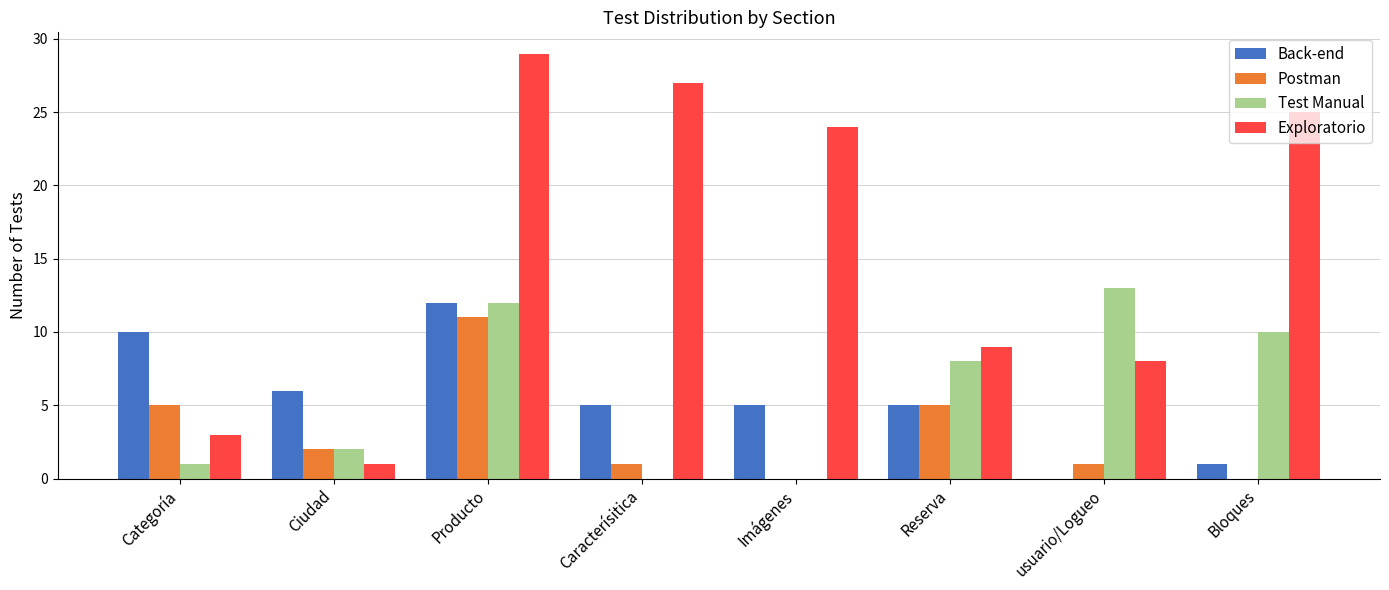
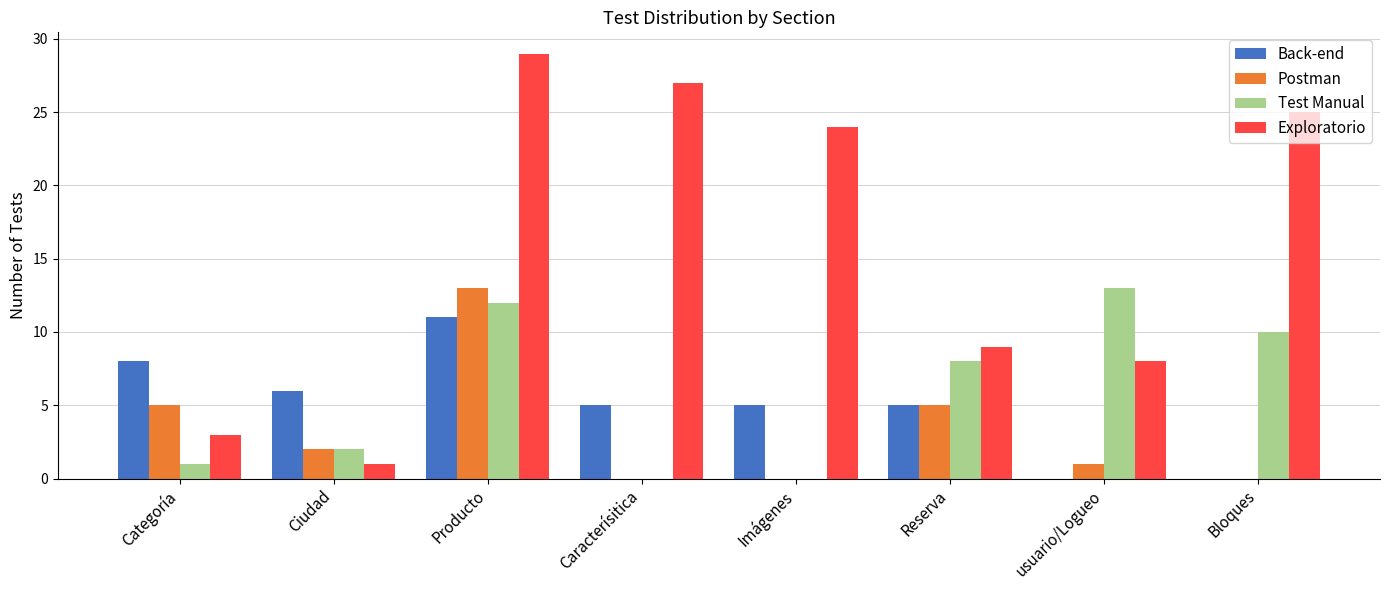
Back-end, Categoría: 10 -> 8
Back-end, Producto: 12 -> 11
Postman, Producto: 11 -> 13
Postman, Caracterísitica: 1 -> 0
Back-end, Bloques: 1 -> 0
